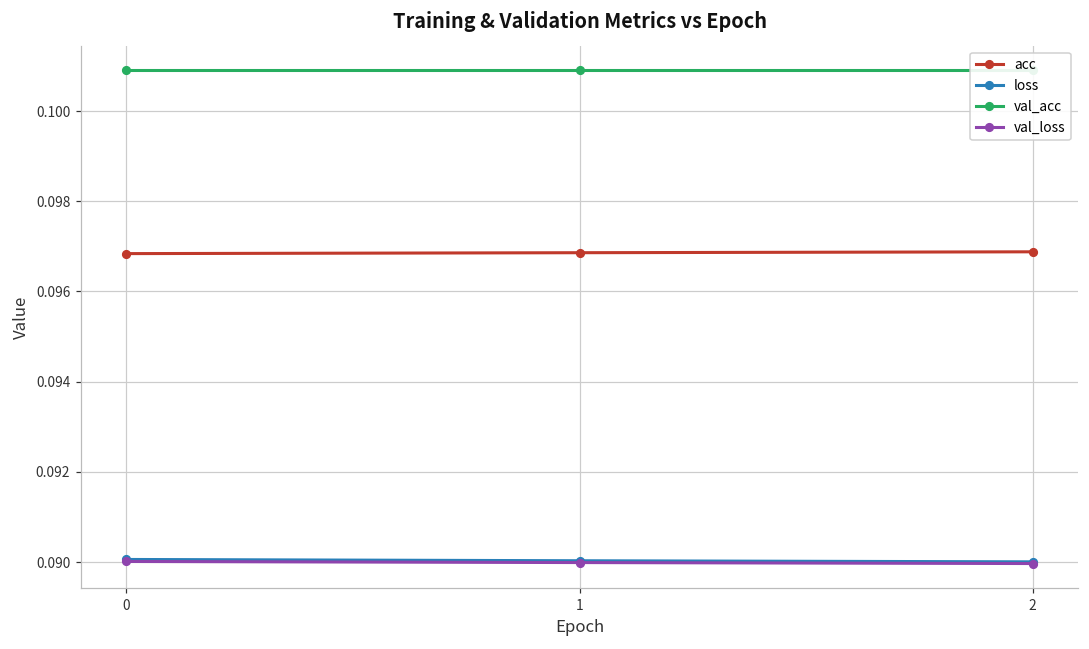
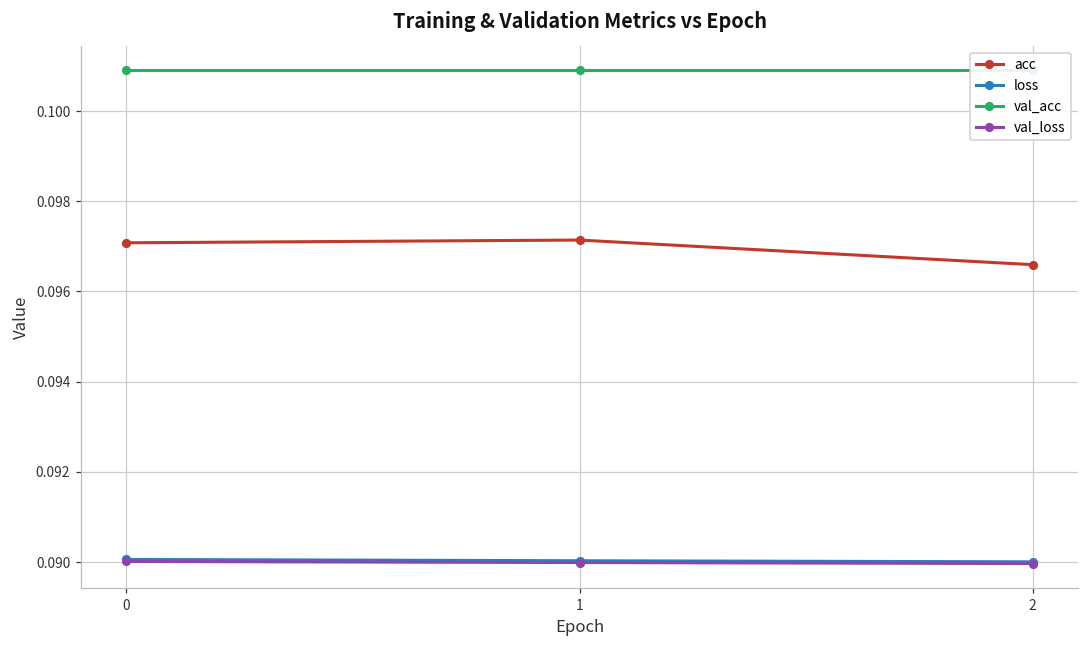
acc, 0: 0.0968 -> 0.0971
acc, 1: 0.0969 -> 0.0971
acc, 2: 0.0969 -> 0.0966
